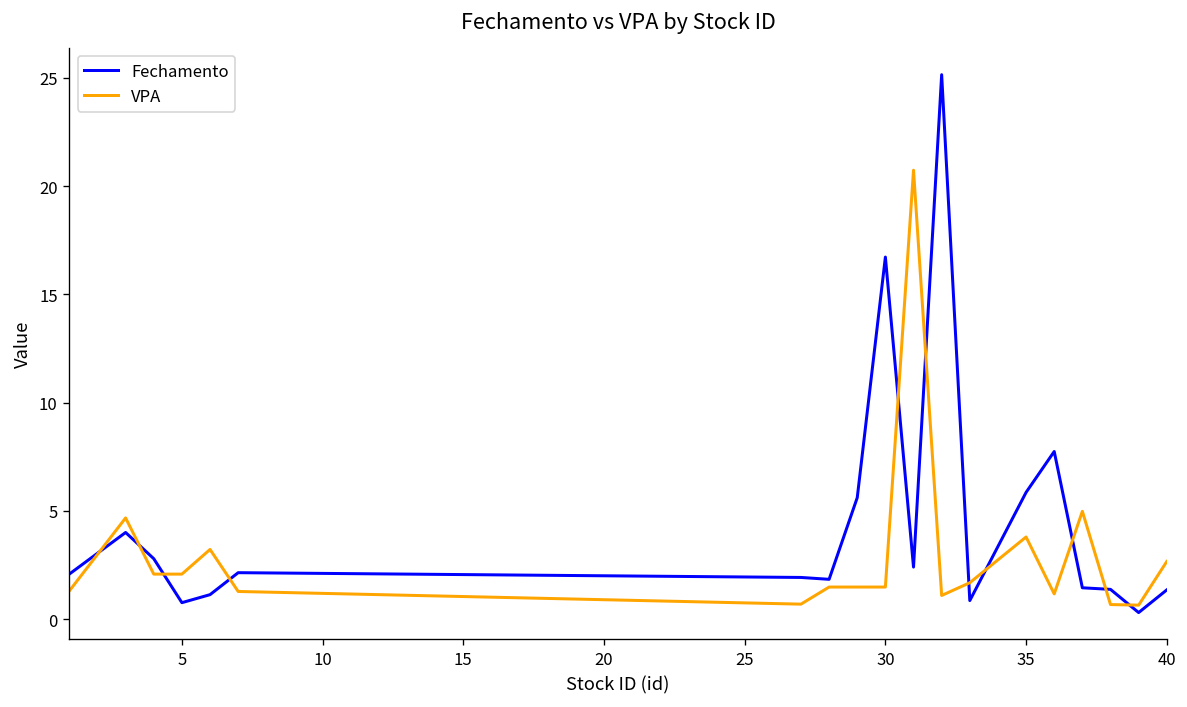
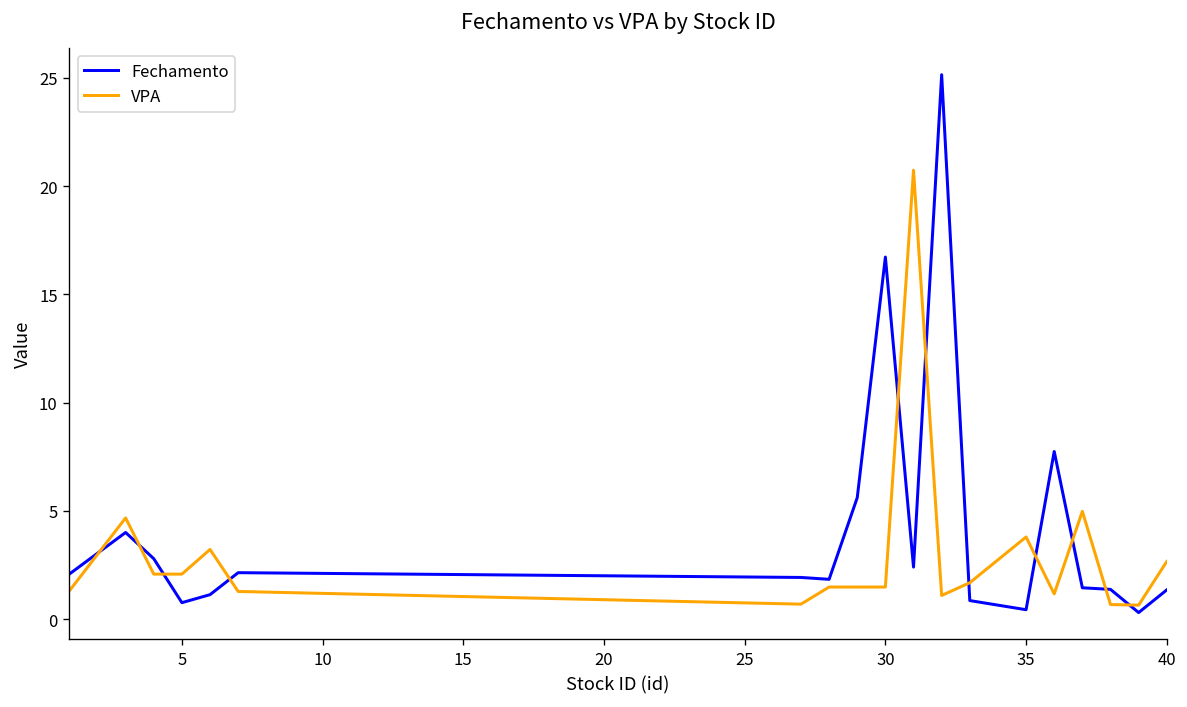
Fechamento, 35: 5.9 -> 0.4
